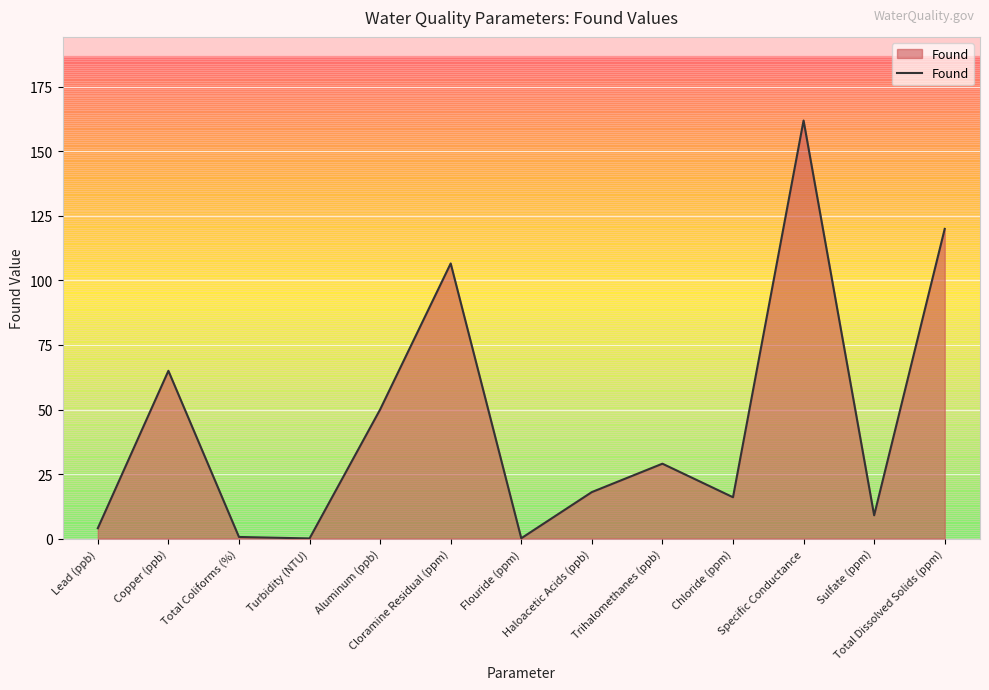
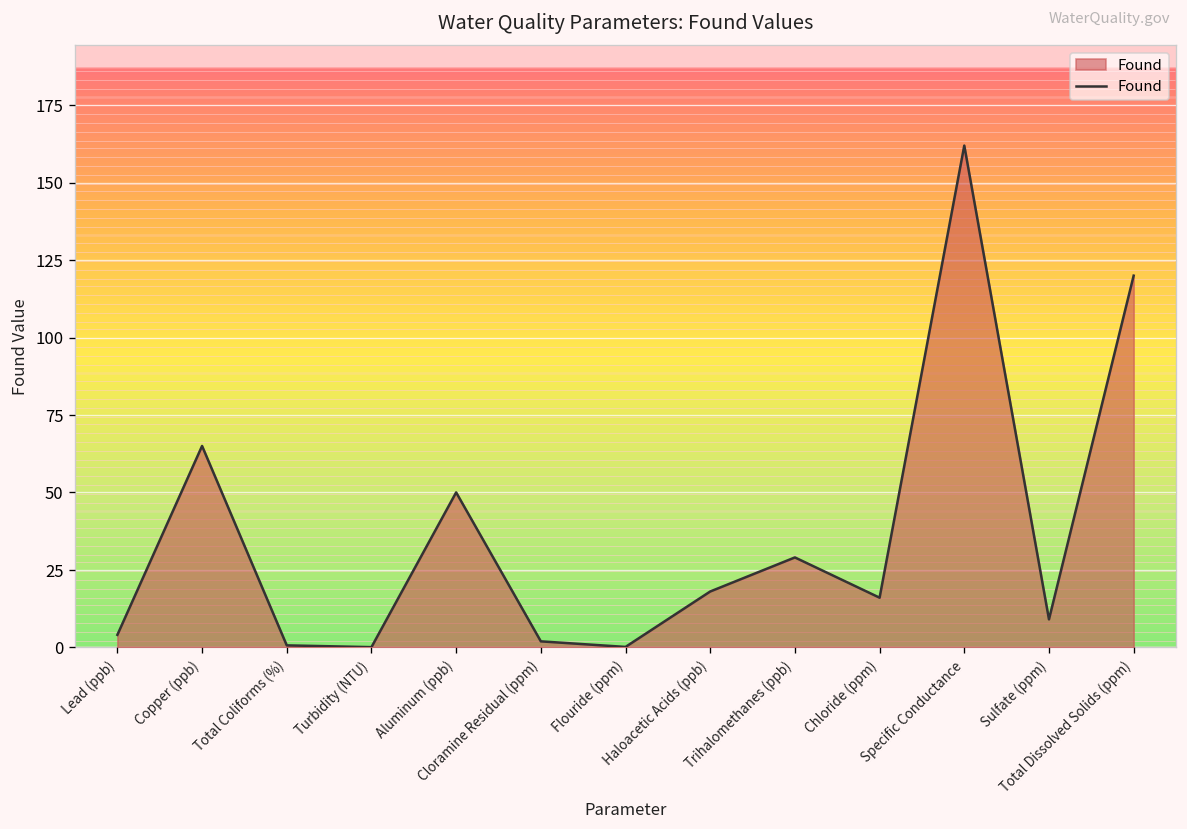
Cloramine Residual (ppm): 107 -> 2
